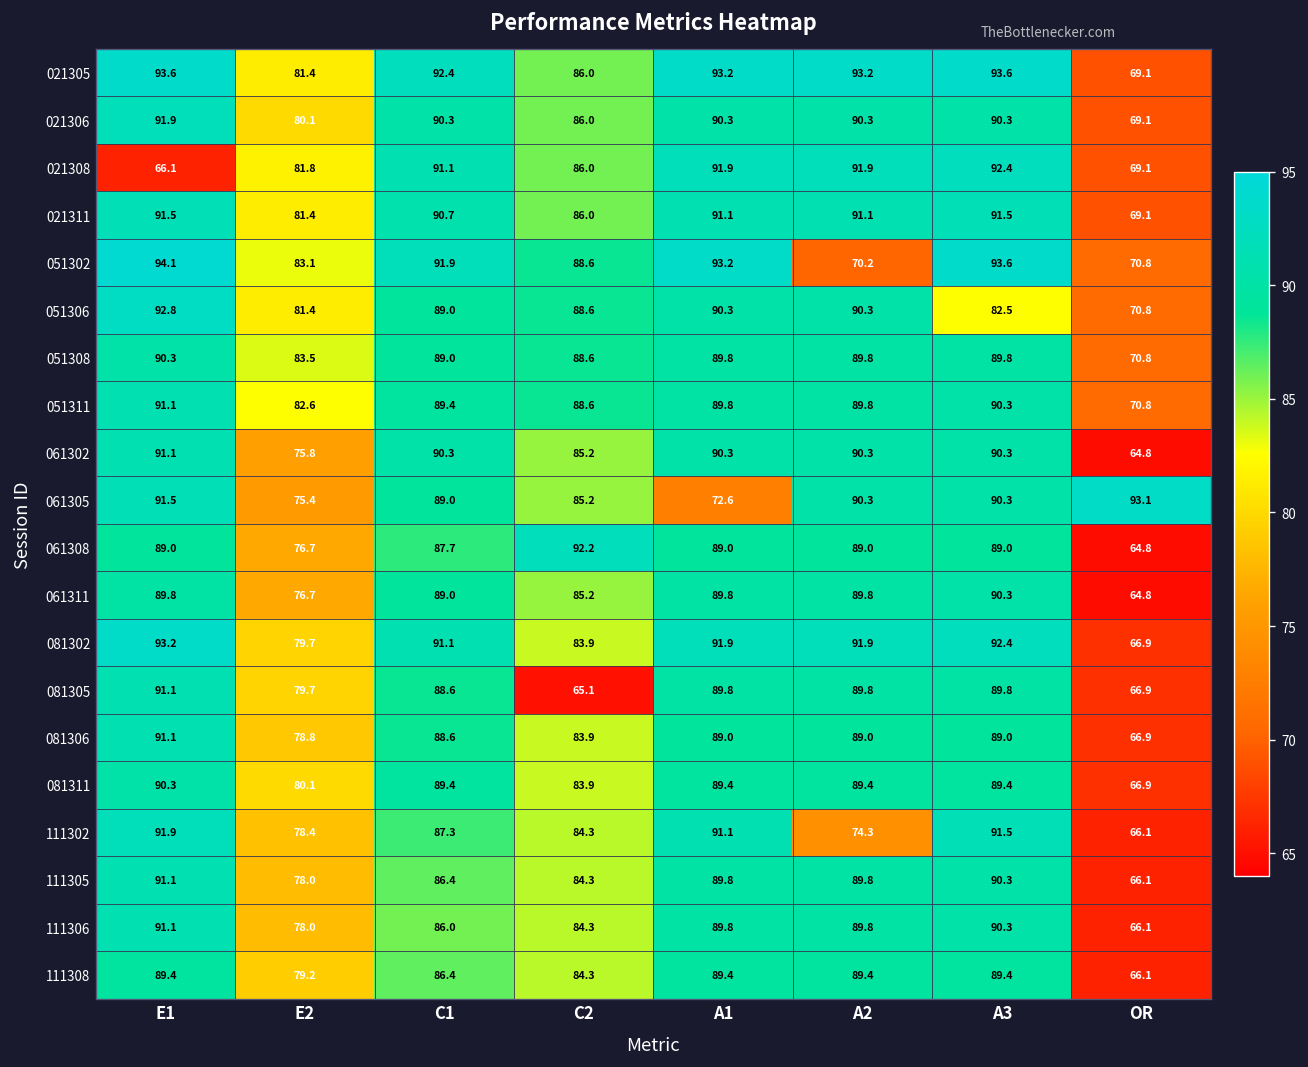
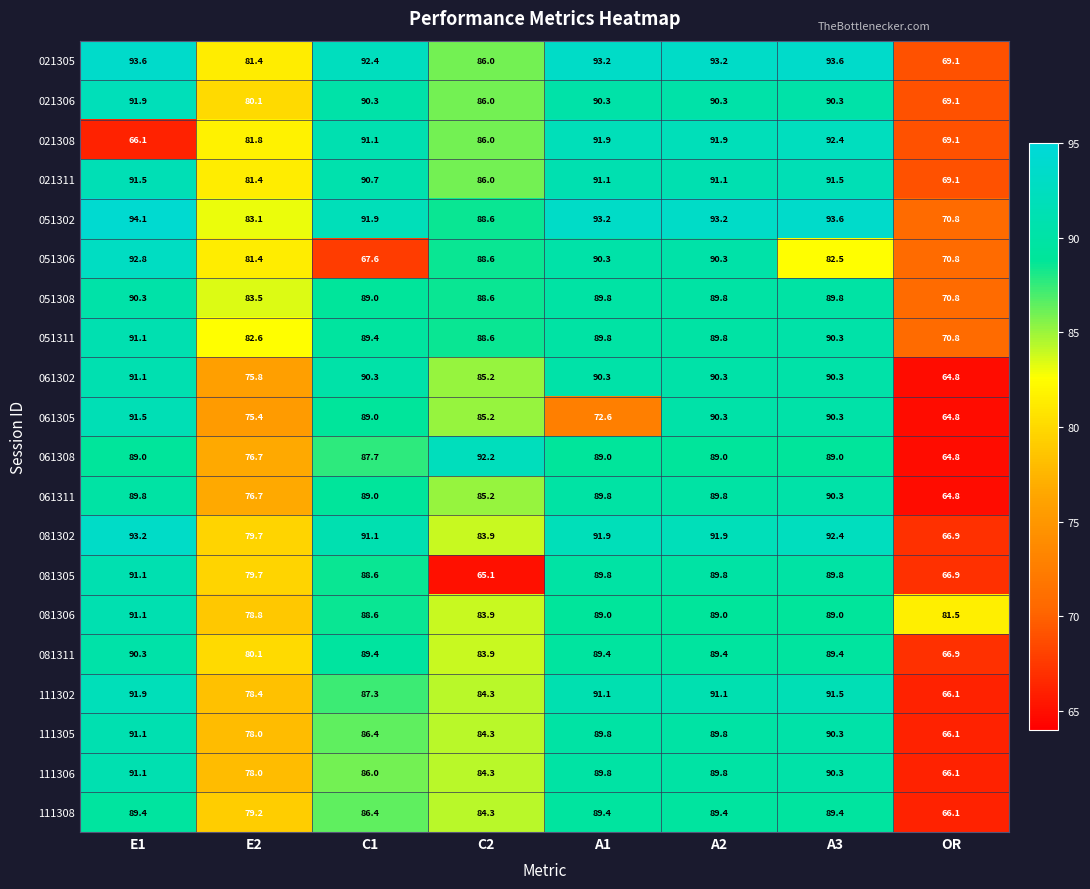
051302, A2: 70.2 -> 93.2
051306, C1: 89.0 -> 67.6
061305, OR: 93.1 -> 64.8
081306, OR: 66.9 -> 81.5
111302, A2: 74.3 -> 91.1
